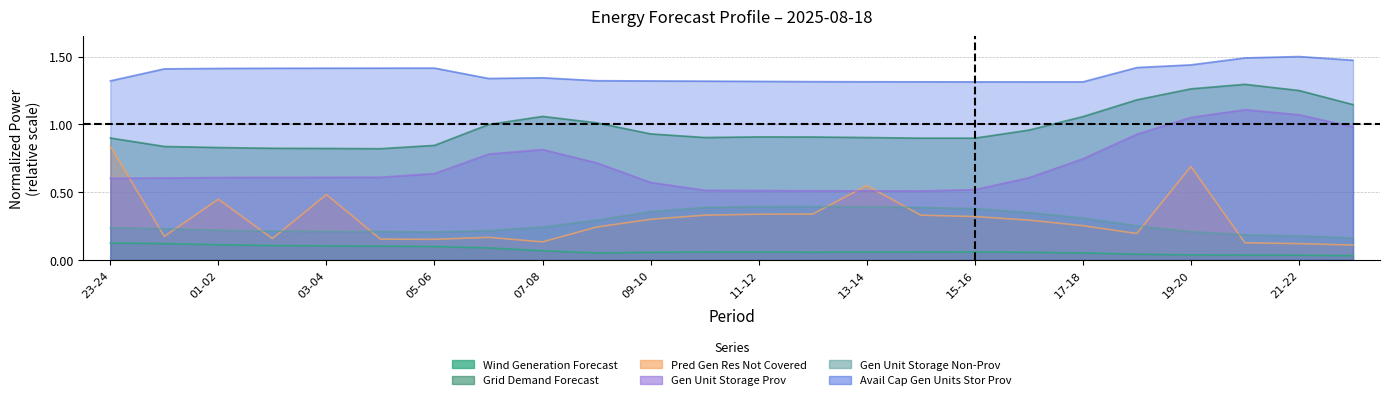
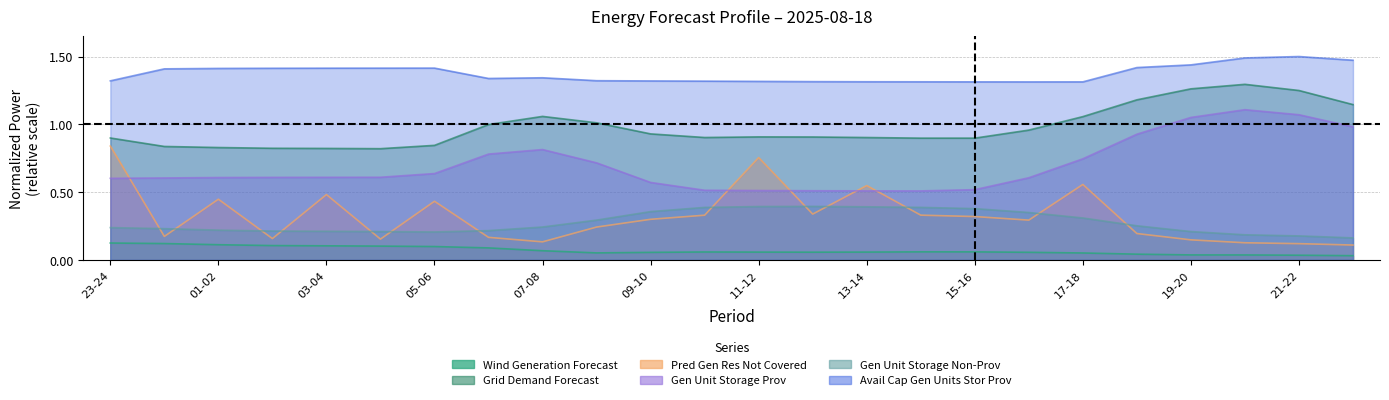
Pred Gen Res Not Covered, 05-06: 0.15 -> 0.43
Pred Gen Res Not Covered, 11-12: 0.34 -> 0.75
Pred Gen Res Not Covered, 17-18: 0.25 -> 0.56
Pred Gen Res Not Covered, 19-20: 0.69 -> 0.15
